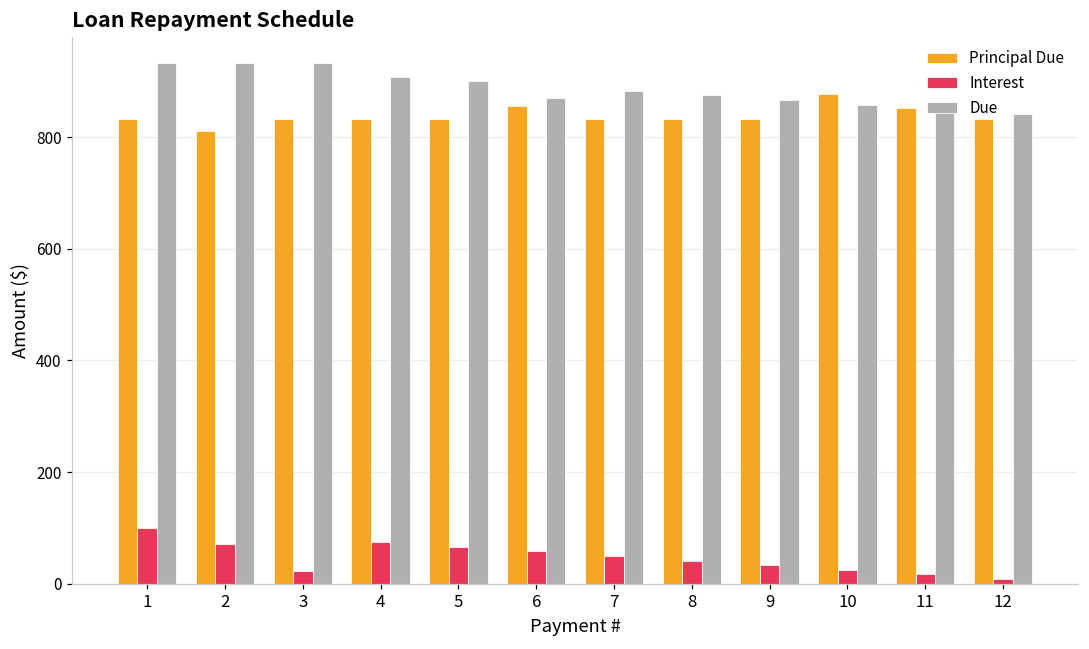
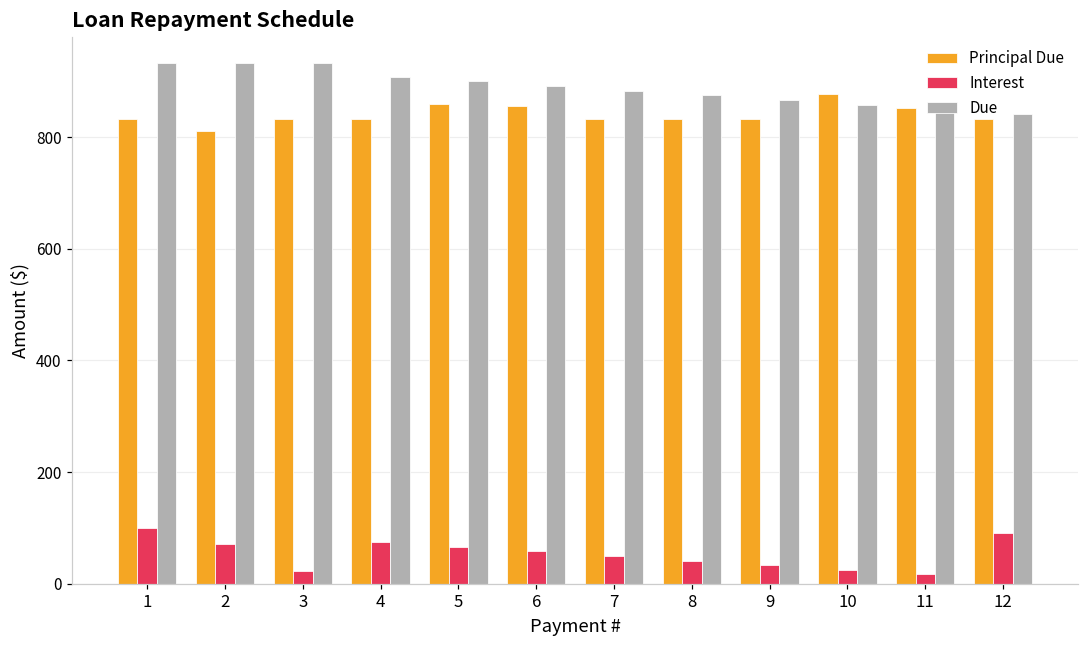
Principal Due, 5: 830 -> 860
Due, 6: 870 -> 890
Interest, 12: 10 -> 90
